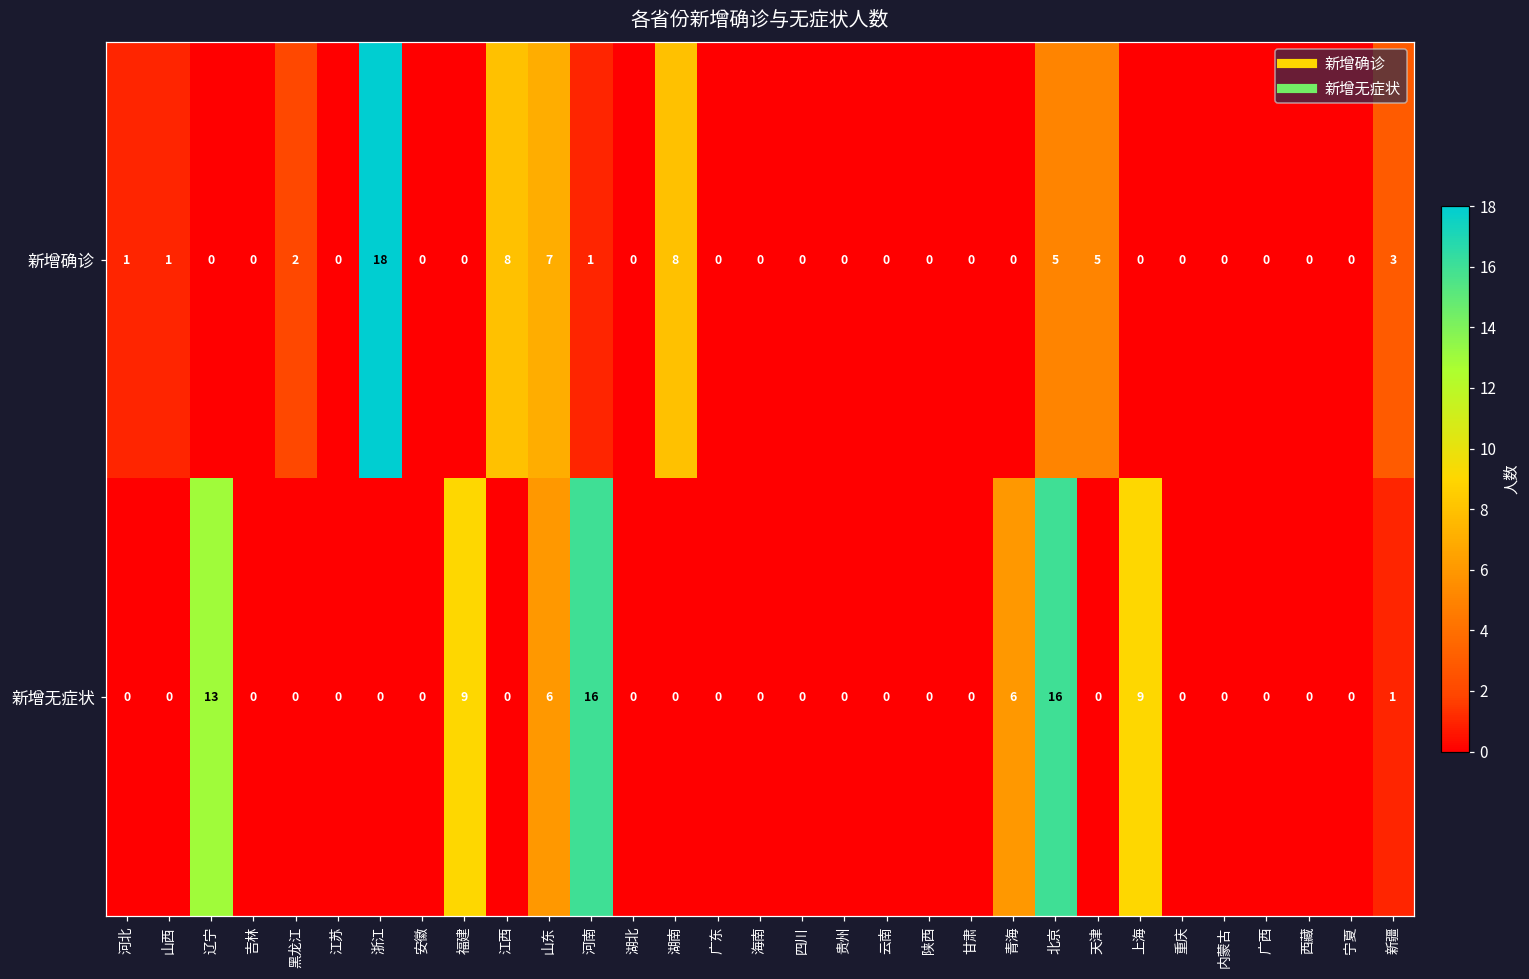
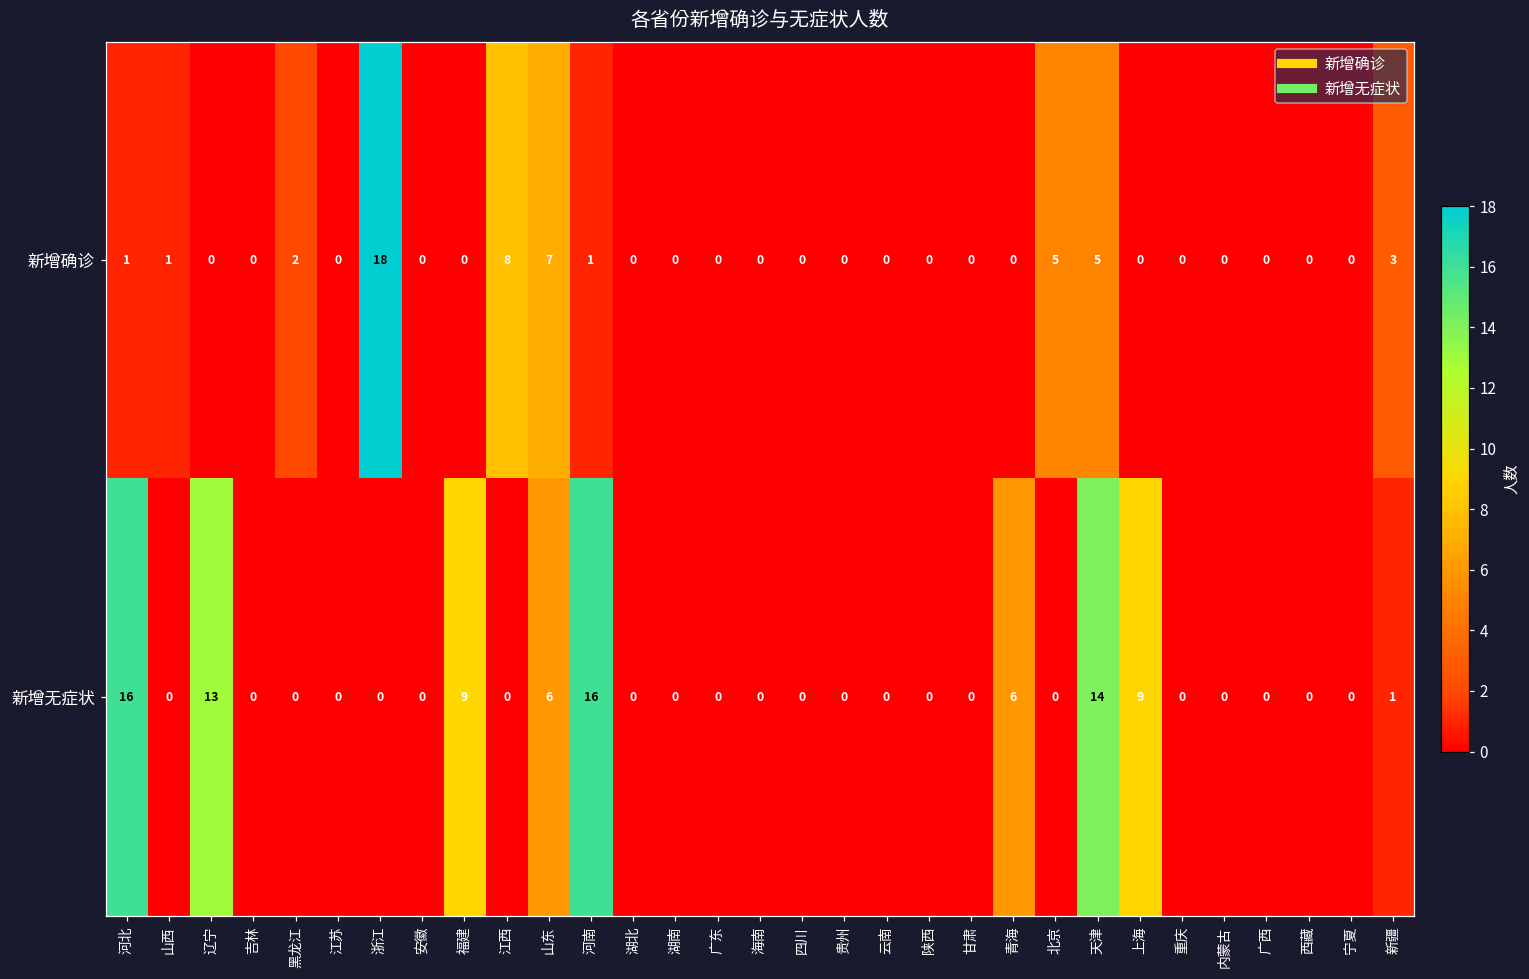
新增确诊, 湖南: 8 -> 0
新增无症状, 河北: 0 -> 16
新增无症状, 北京: 16 -> 0
新增无症状, 天津: 0 -> 14
